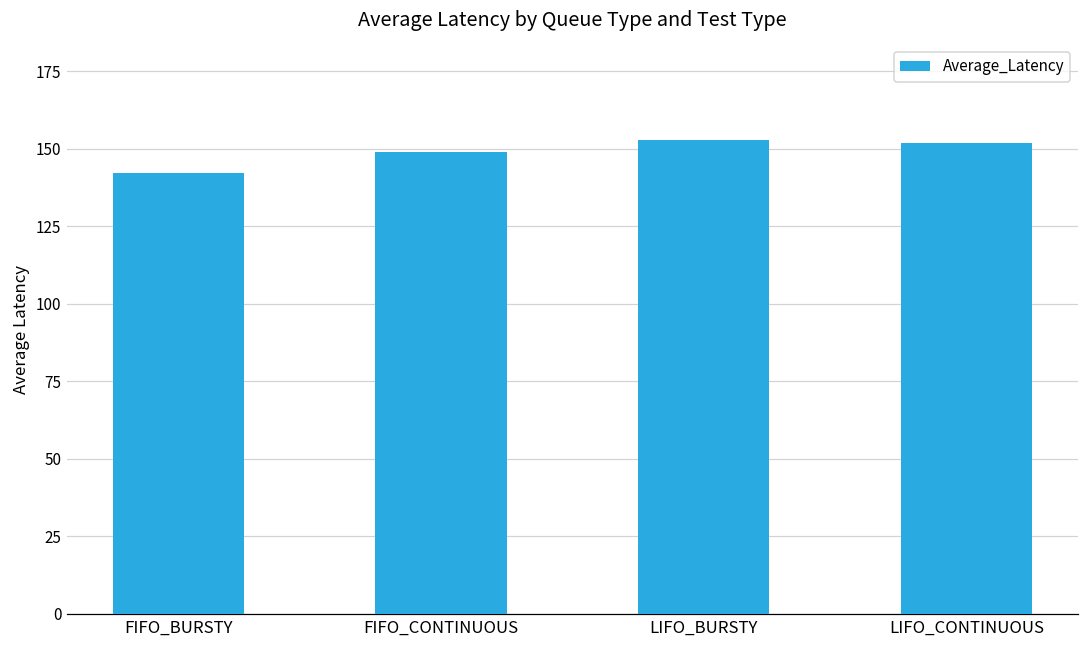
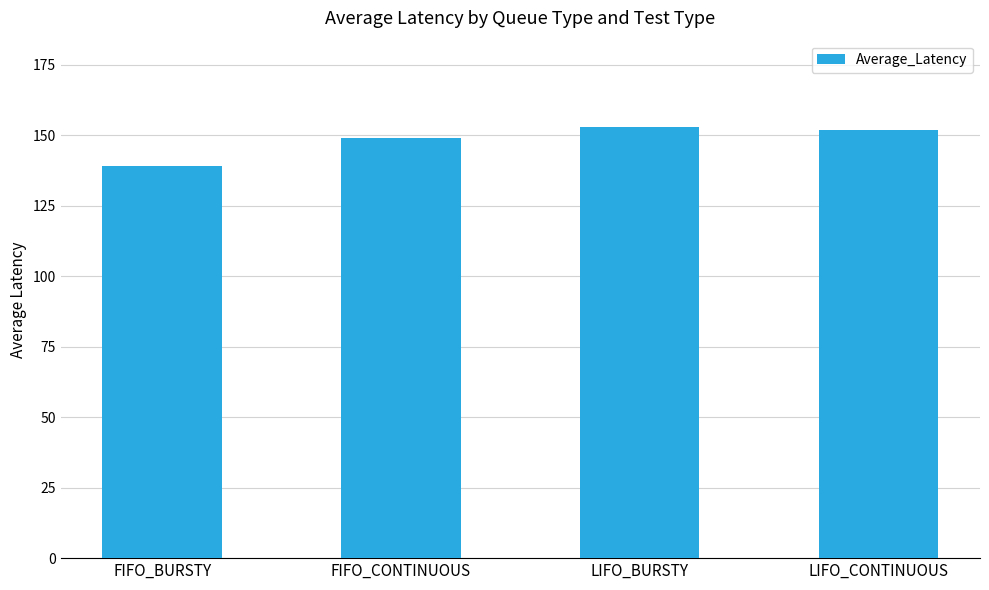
FIFO_BURSTY: 142 -> 139
